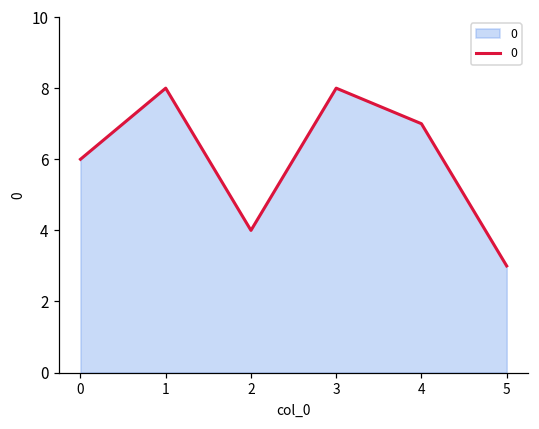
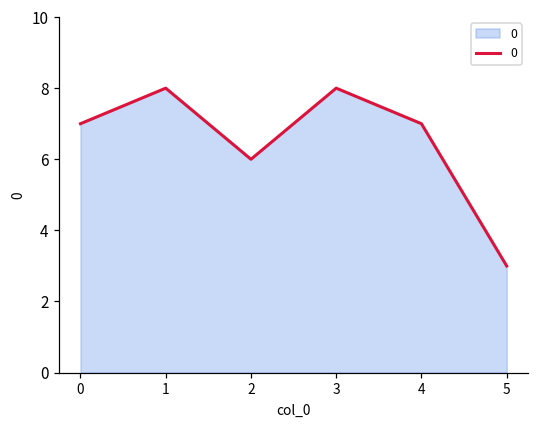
0: 6 -> 7
2: 4 -> 6
